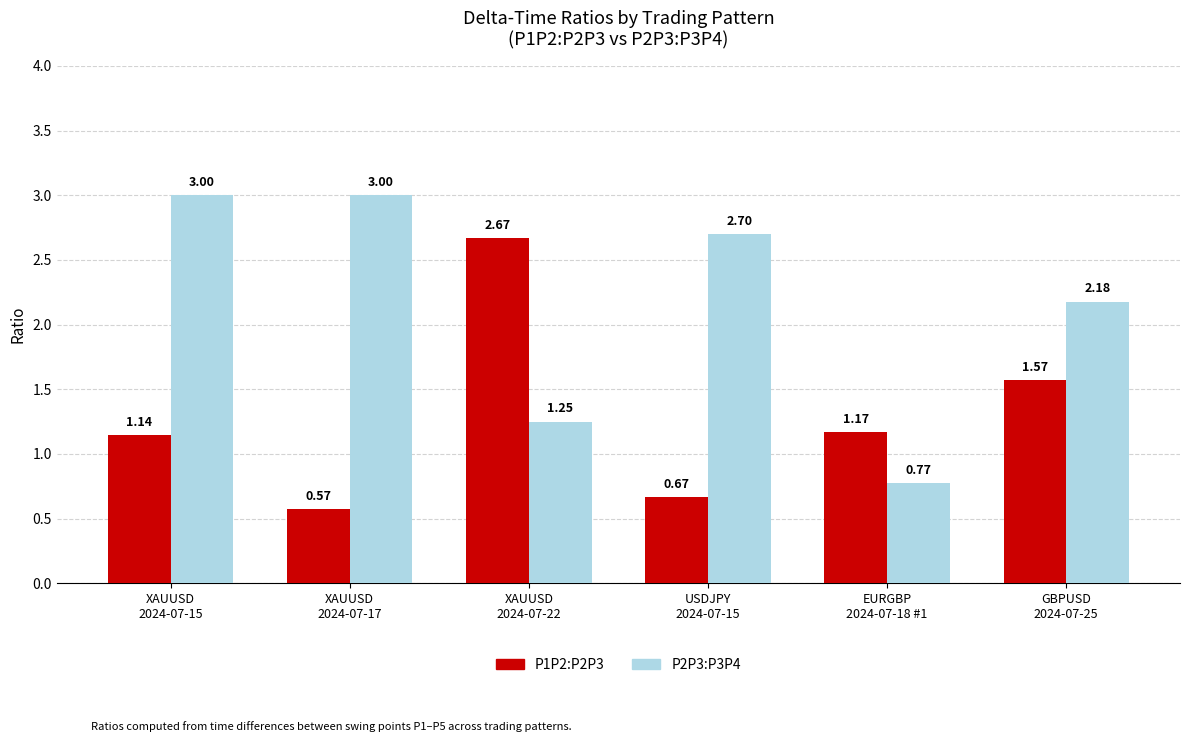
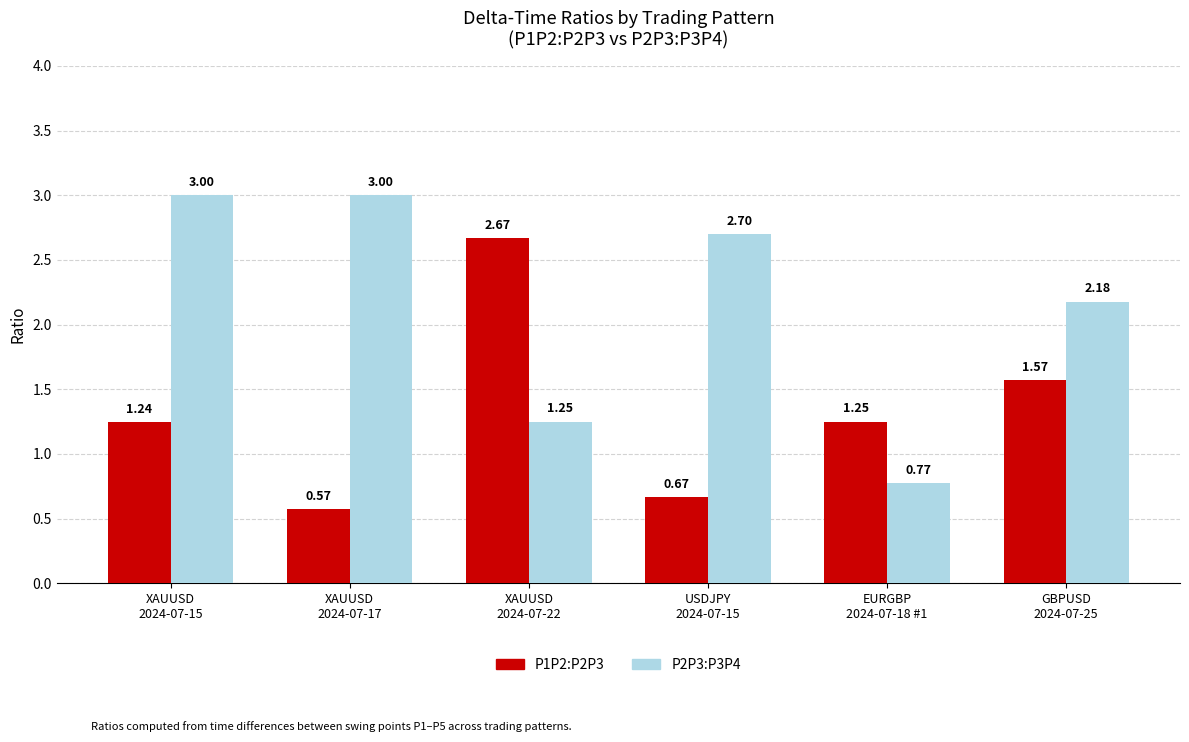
P1P2:P2P3, XAUUSD 2024-07-15: 1.14 -> 1.24
P1P2:P2P3, EURGBP 2024-07-18 #1: 1.17 -> 1.25
